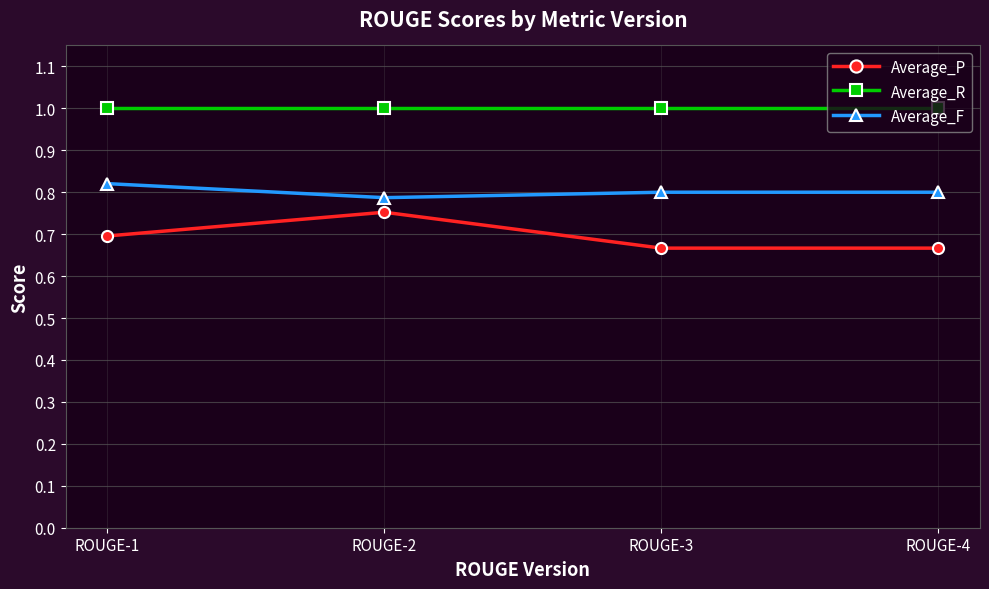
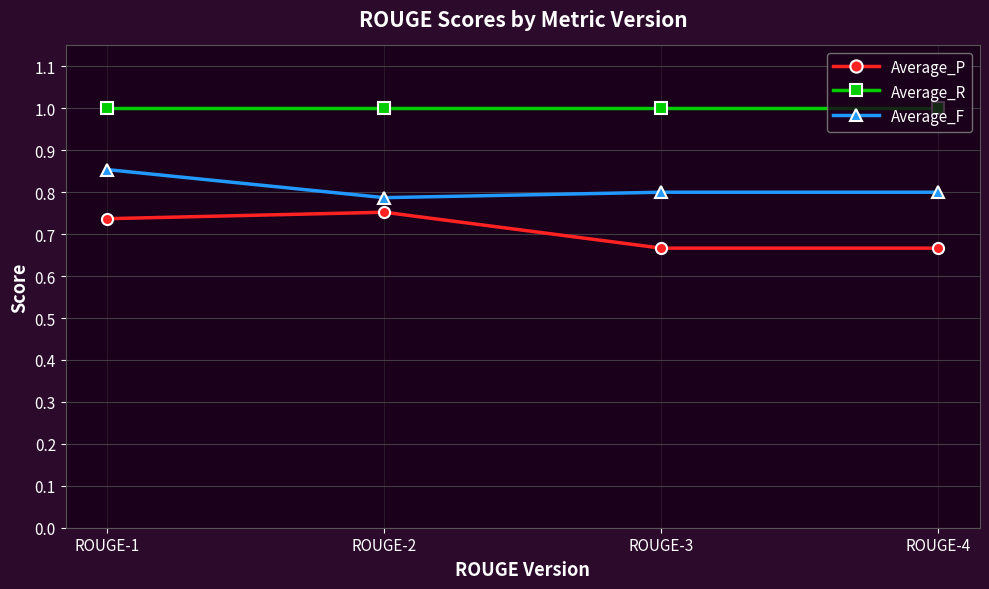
Average_P, ROUGE-1: 0.70 -> 0.74
Average_F, ROUGE-1: 0.82 -> 0.85
